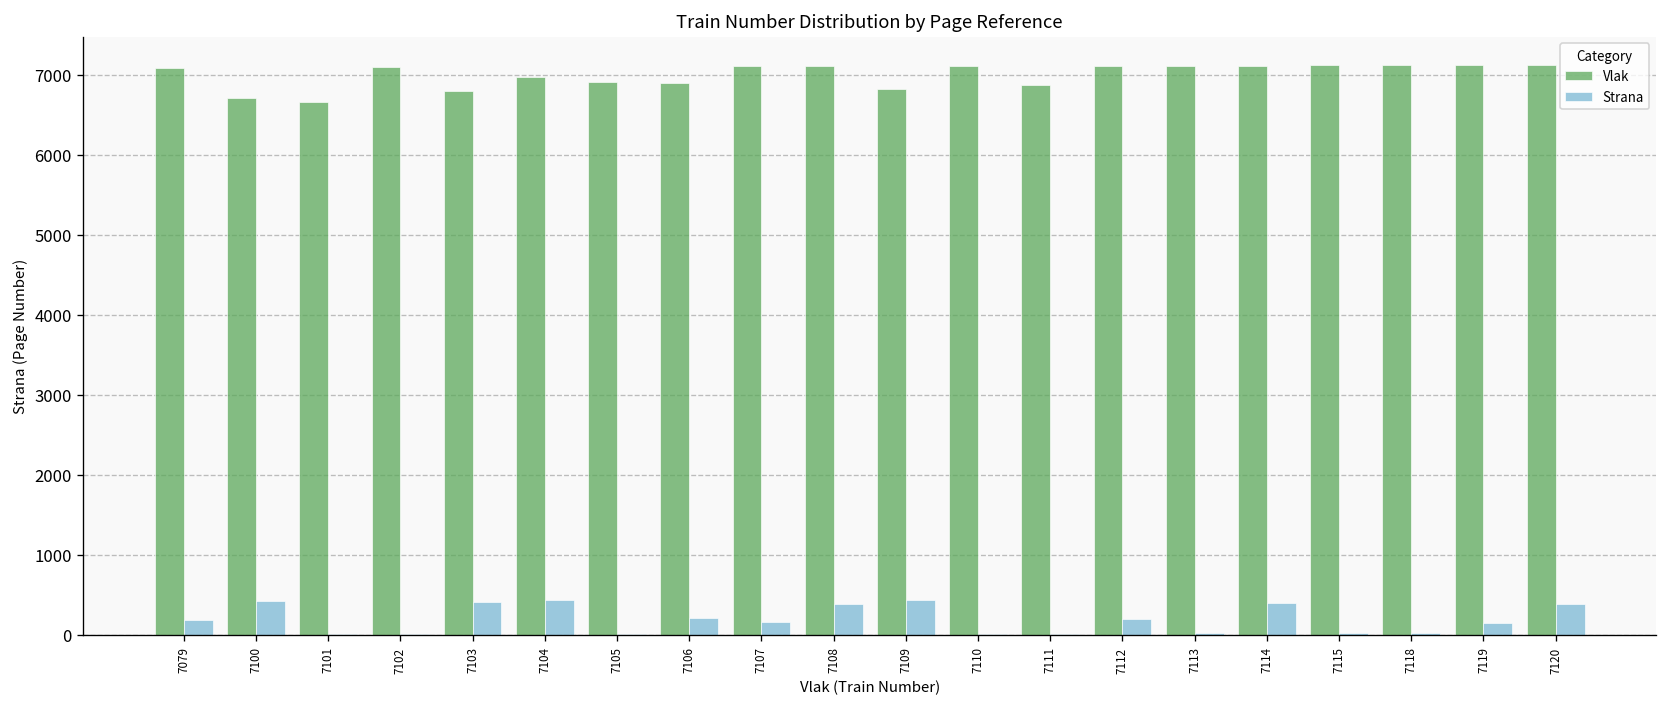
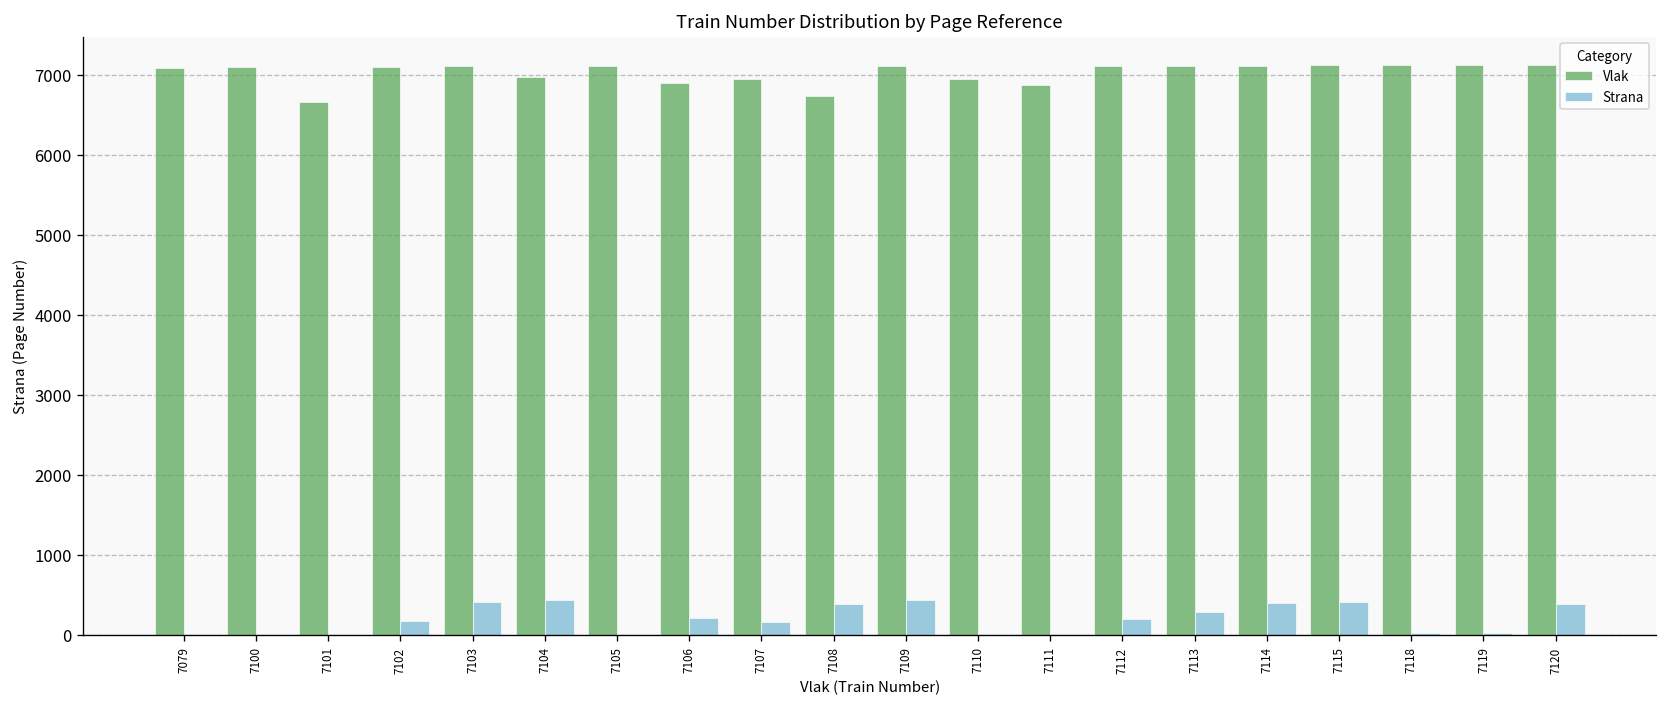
Strana, 7079: 200 -> 0
Vlak, 7100: 6700 -> 7100
Strana, 7100: 400 -> 0
Strana, 7102: 0 -> 200
Vlak, 7103: 6800 -> 7100
Vlak, 7105: 6900 -> 7100
Vlak, 7107: 7100 -> 7000
Vlak, 7108: 7100 -> 6700
Vlak, 7109: 6800 -> 7100
Vlak, 7110: 7100 -> 7000
Strana, 7113: 0 -> 300
Strana, 7115: 0 -> 400
Strana, 7119: 200 -> 0
